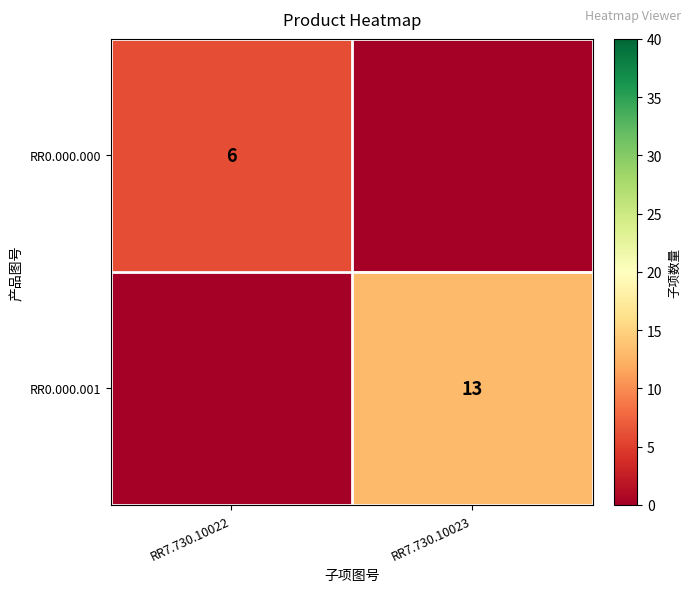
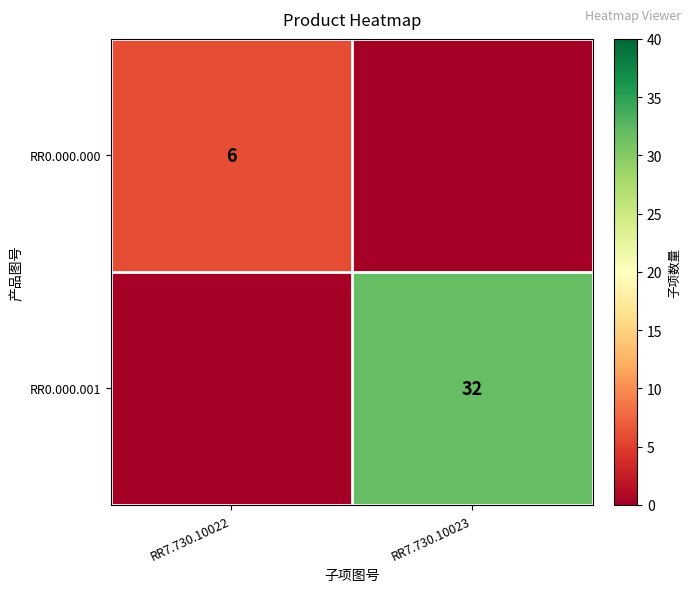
RR0.000.001, RR7.730.10023: 13 -> 32
